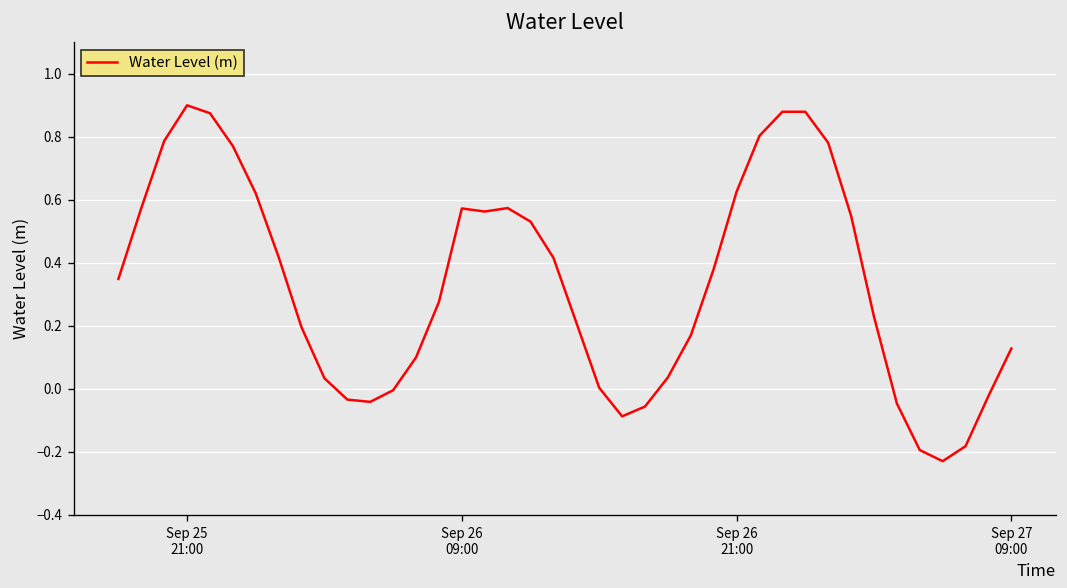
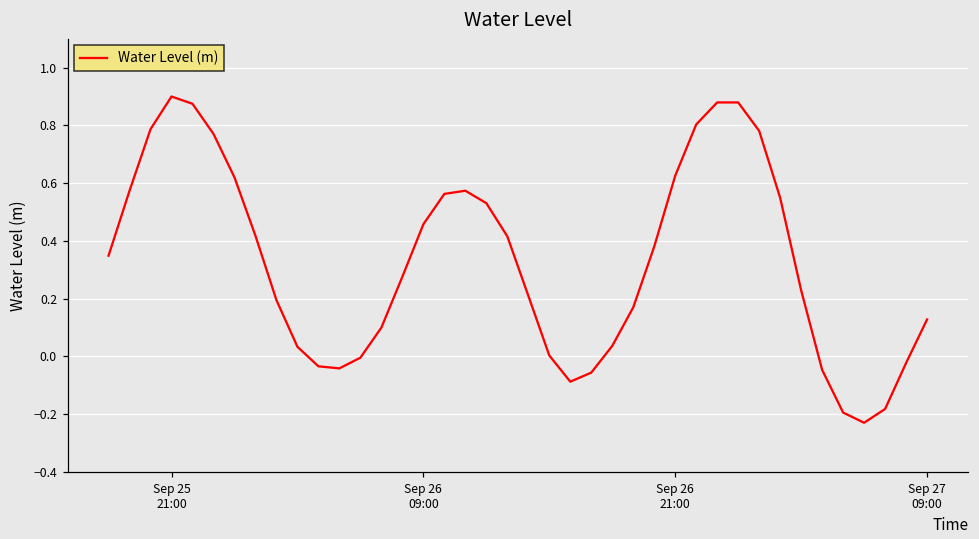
Sep 26 09:00: 0.57 -> 0.46
